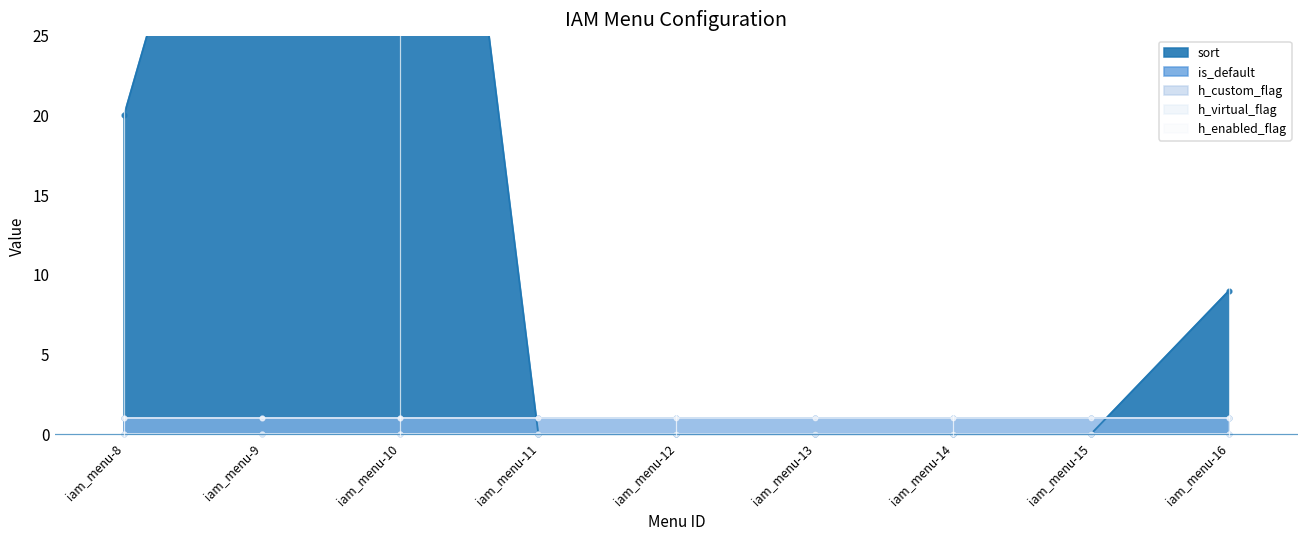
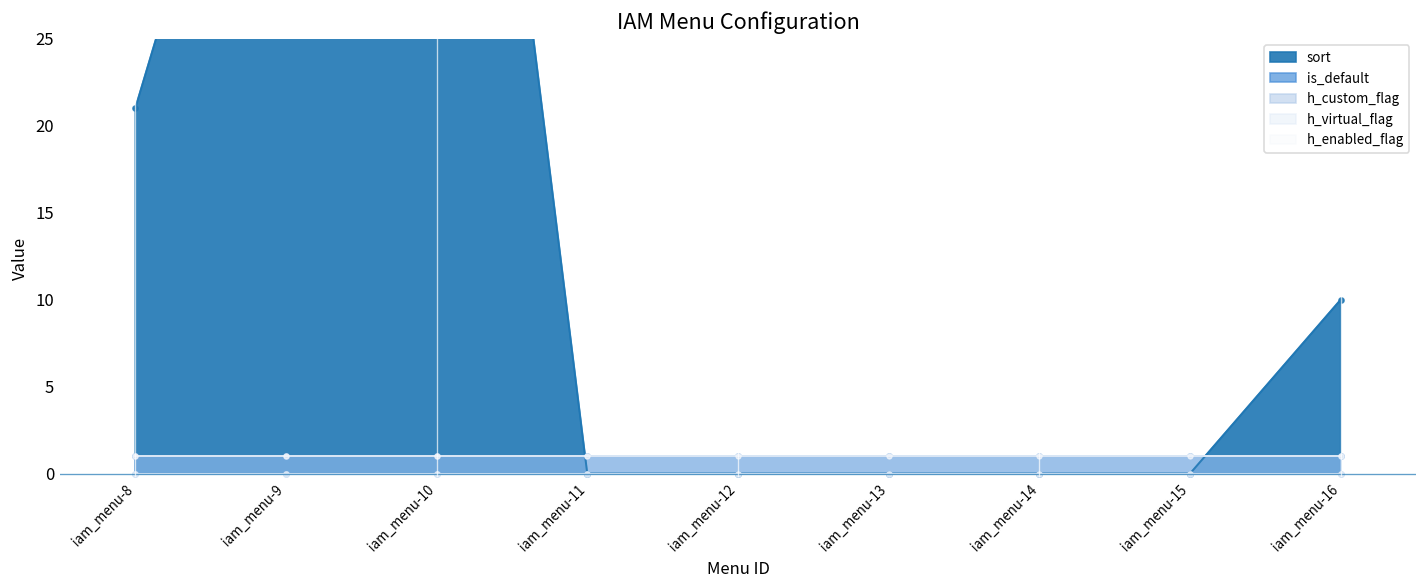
sort, iam_menu-8: 20 -> 21
sort, iam_menu-16: 9 -> 10
